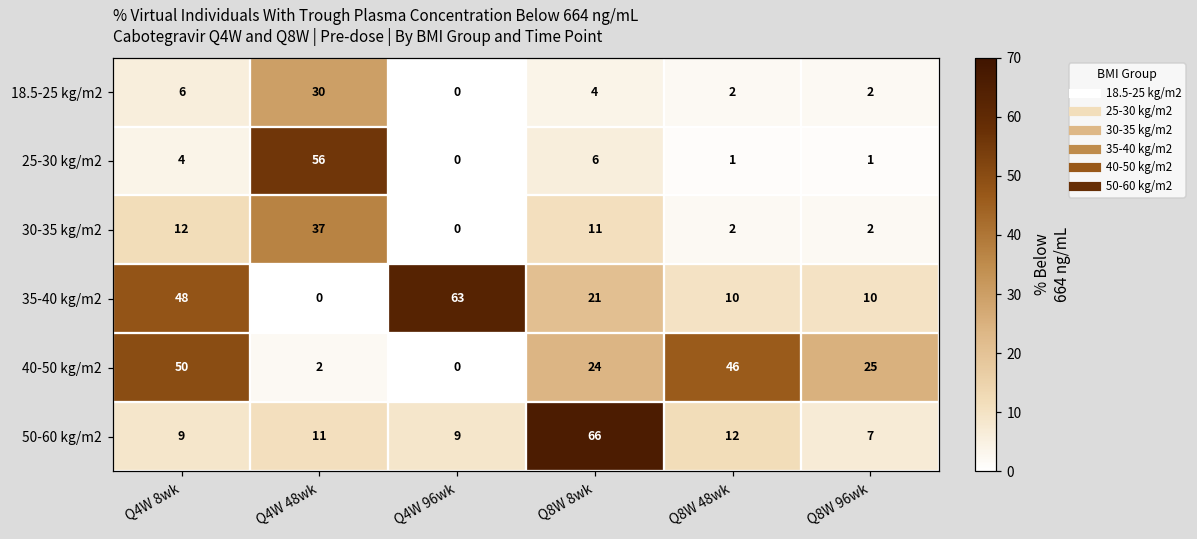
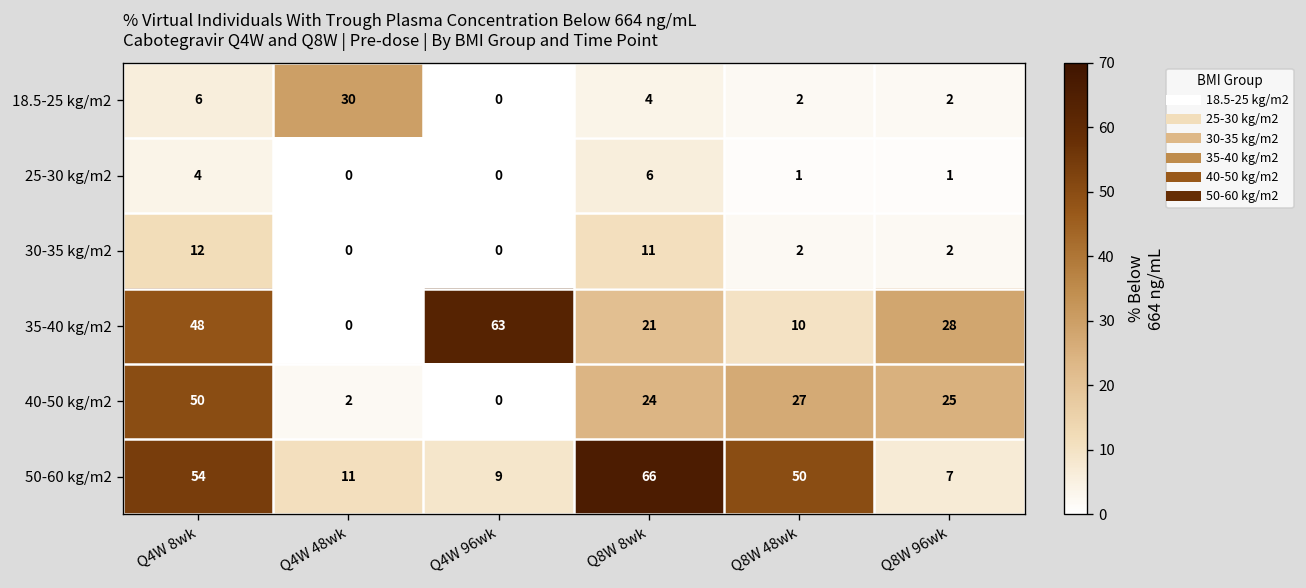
25-30 kg/m2, Q4W 48wk: 56 -> 0
30-35 kg/m2, Q4W 48wk: 37 -> 0
35-40 kg/m2, Q8W 96wk: 10 -> 28
40-50 kg/m2, Q8W 48wk: 46 -> 27
50-60 kg/m2, Q4W 8wk: 9 -> 54
50-60 kg/m2, Q8W 48wk: 12 -> 50
